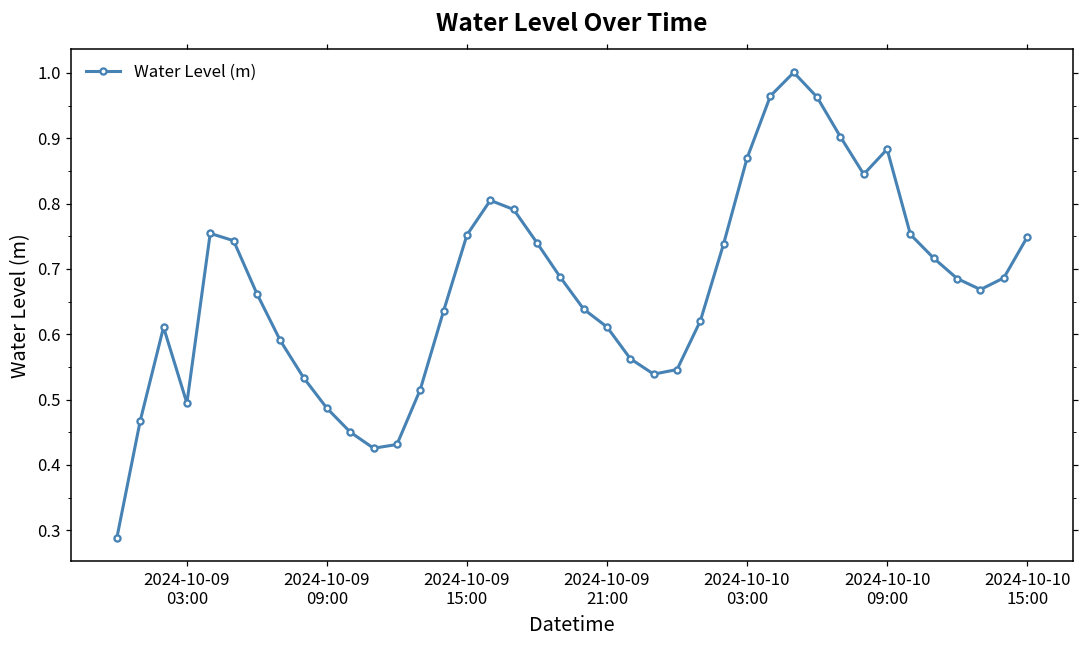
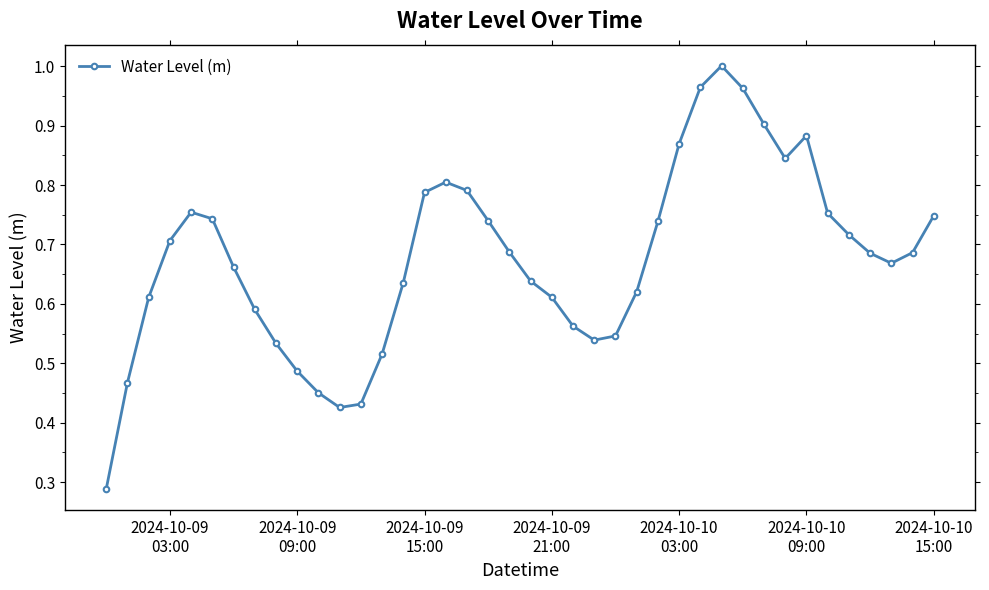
2024-10-09 03:00: 0.49 -> 0.71
2024-10-09 15:00: 0.75 -> 0.79
